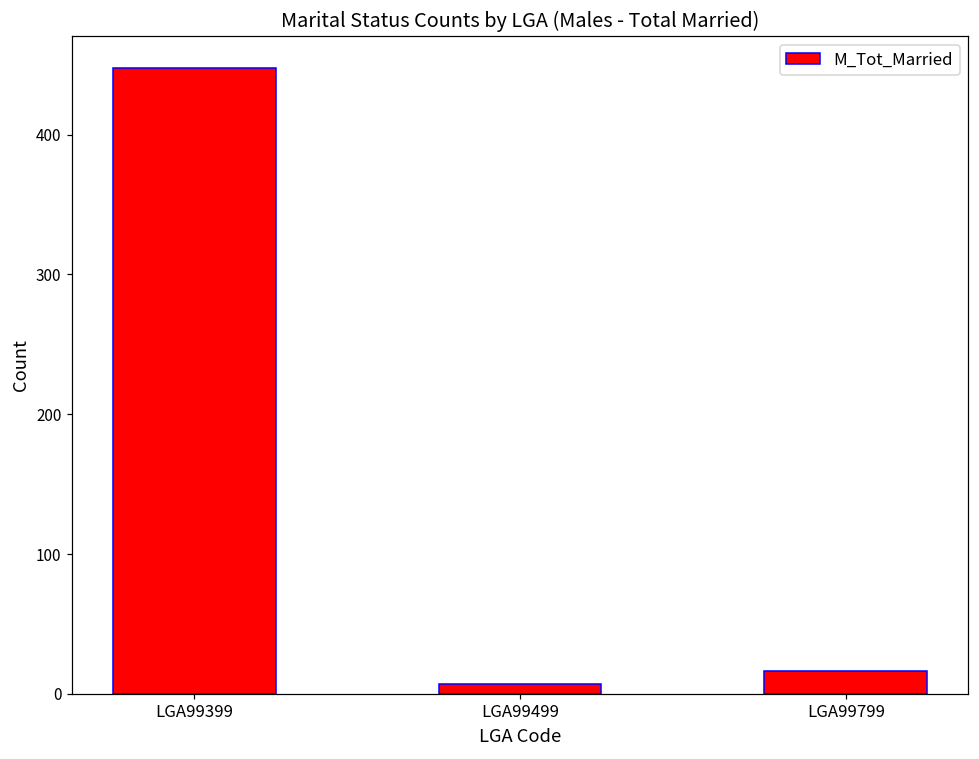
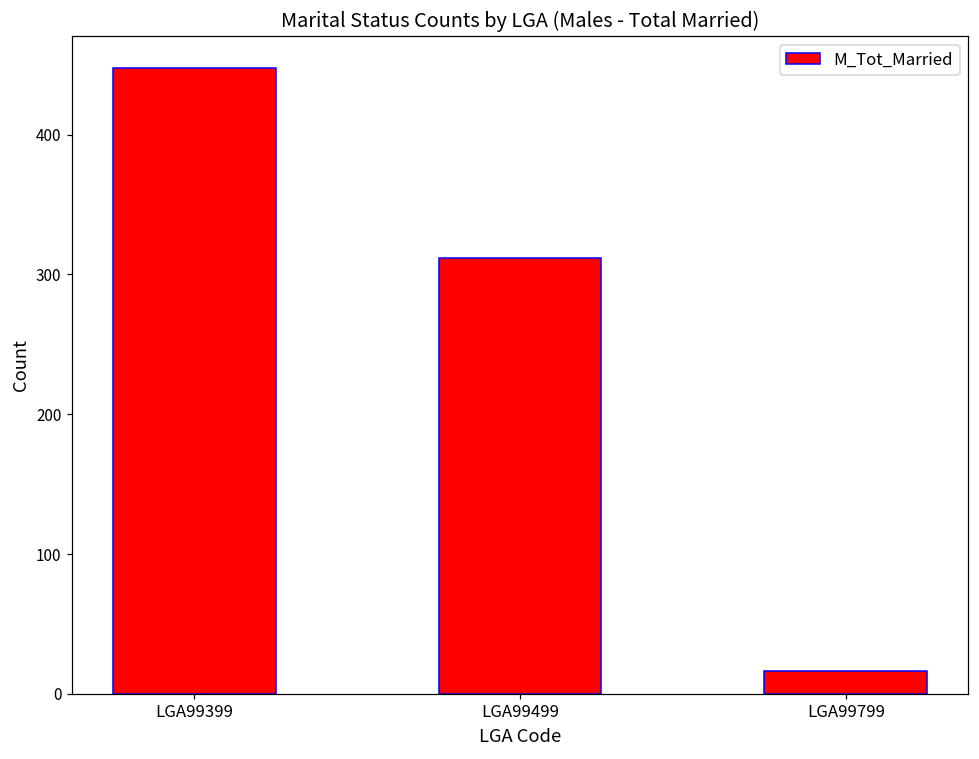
LGA99499: 7 -> 312
